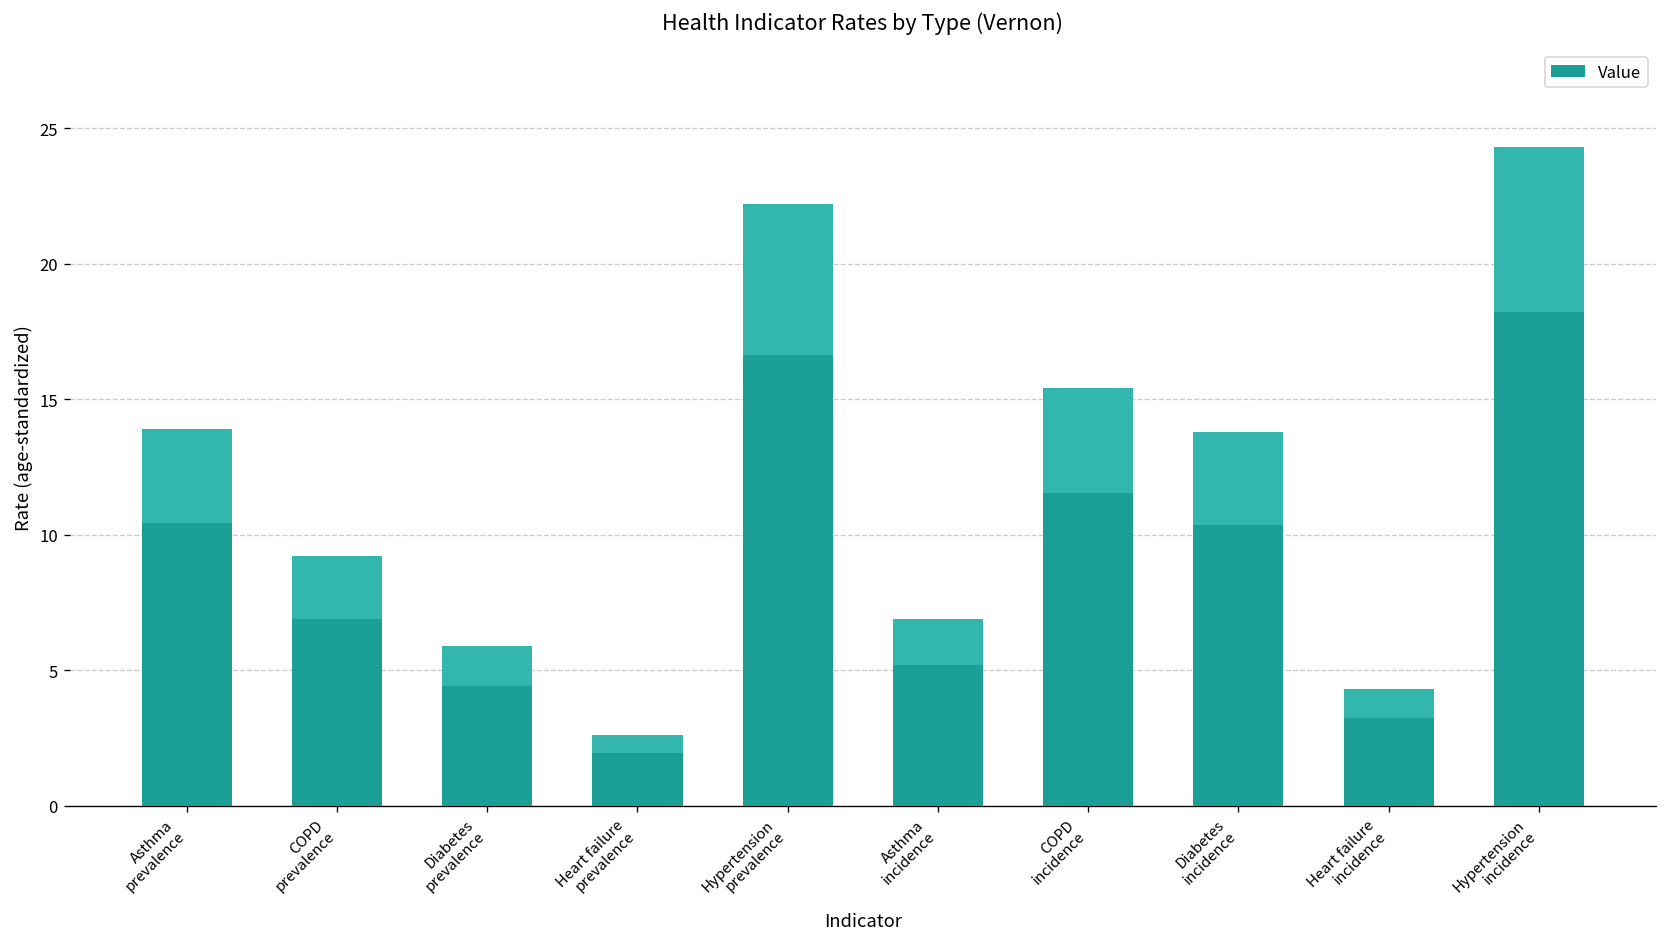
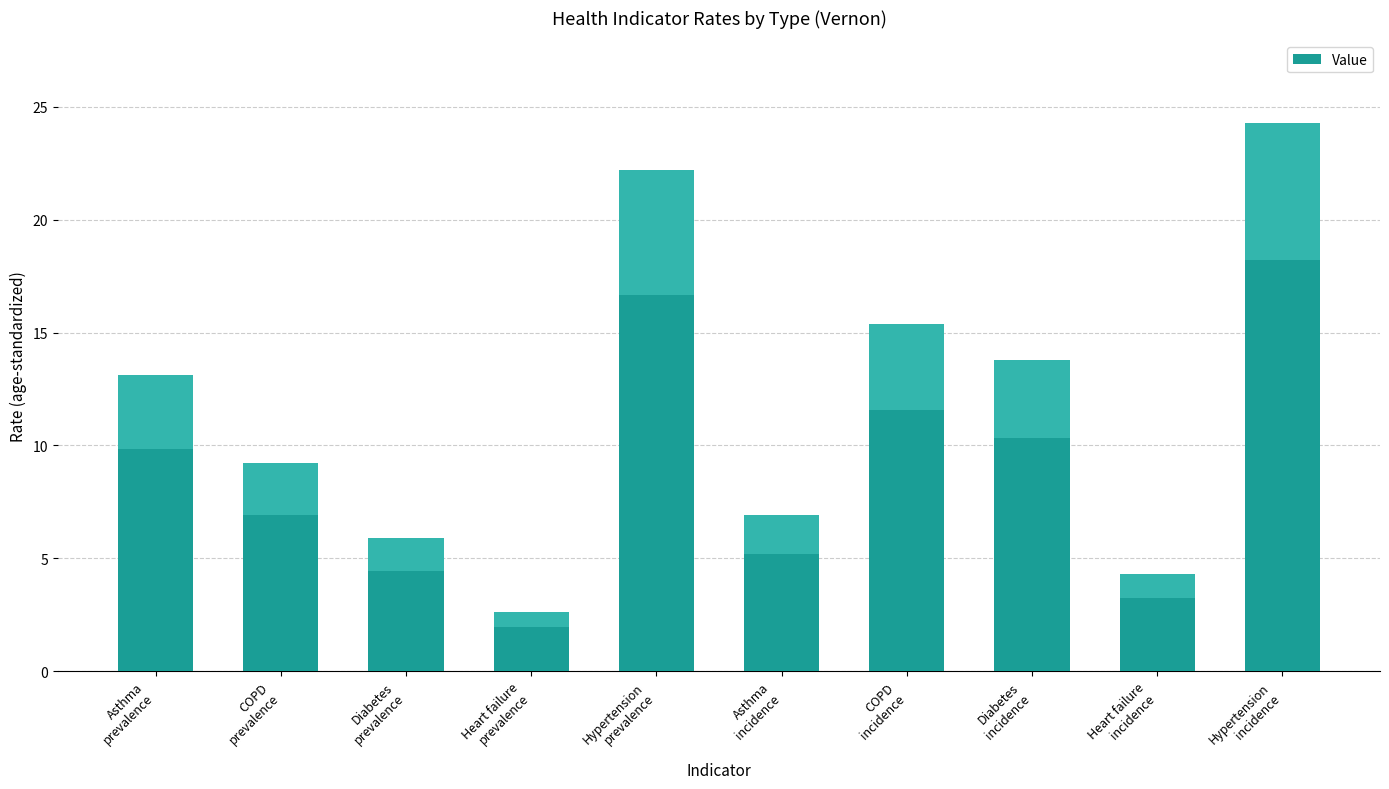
Asthma prevalence: 13.9 -> 13.1
